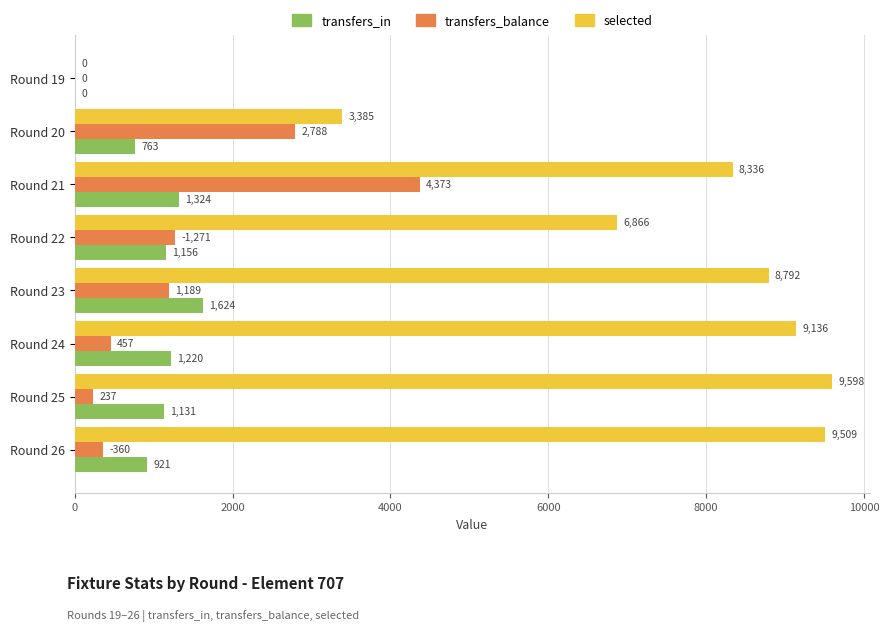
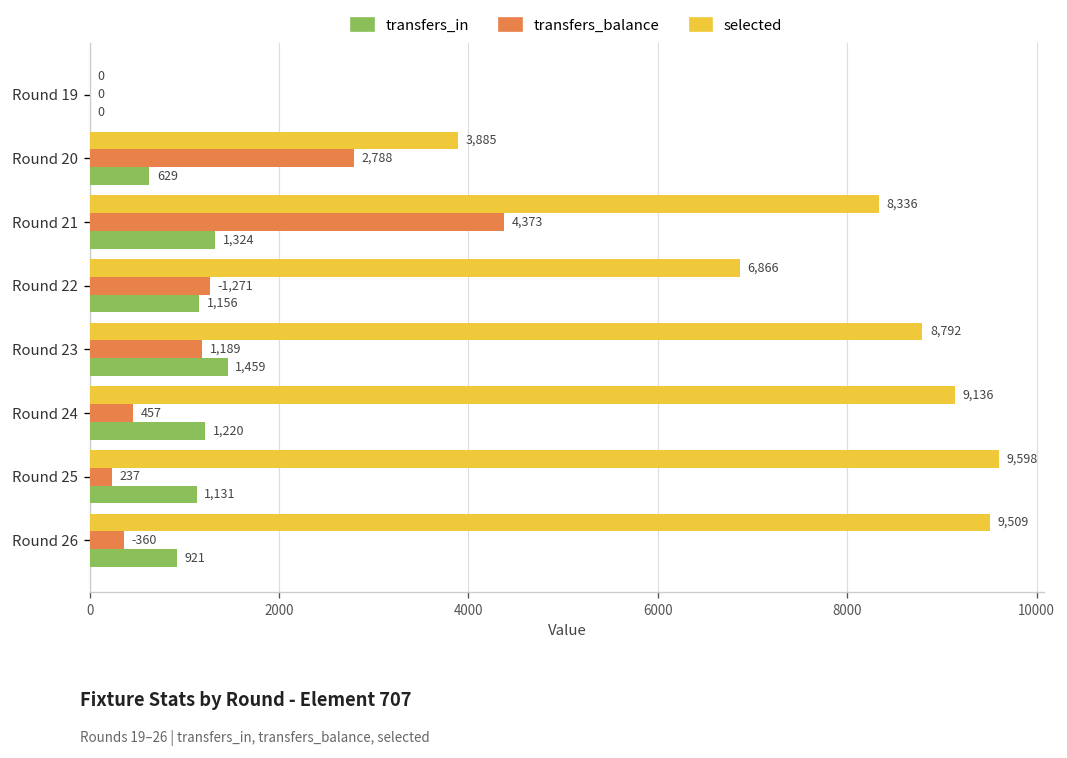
selected, Round 20: 3,385 -> 3,885
transfers_in, Round 20: 763 -> 629
transfers_in, Round 23: 1,624 -> 1,459
